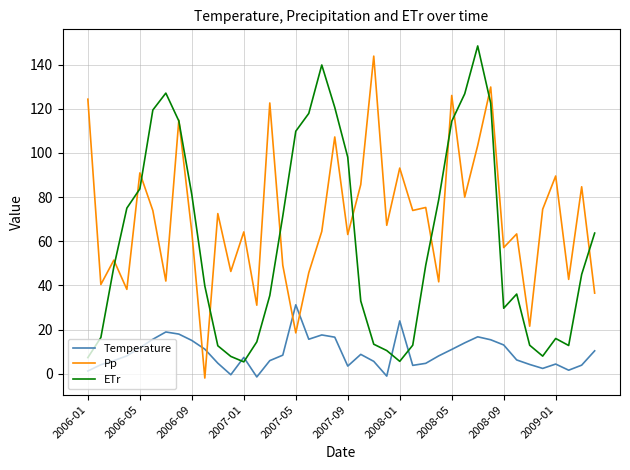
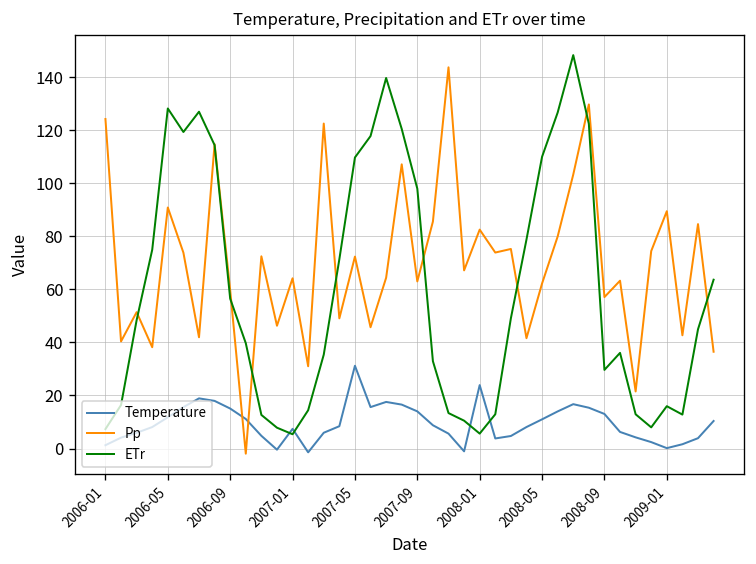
ETr, 2006-05: 84 -> 128
Pp, 2006-09: 64 -> 60
ETr, 2006-09: 81 -> 57
Pp, 2007-05: 19 -> 72
Temperature, 2007-09: 3 -> 14
Pp, 2008-01: 93 -> 83
Pp, 2008-05: 126 -> 62
ETr, 2008-05: 114 -> 110
Temperature, 2009-01: 4 -> 0
